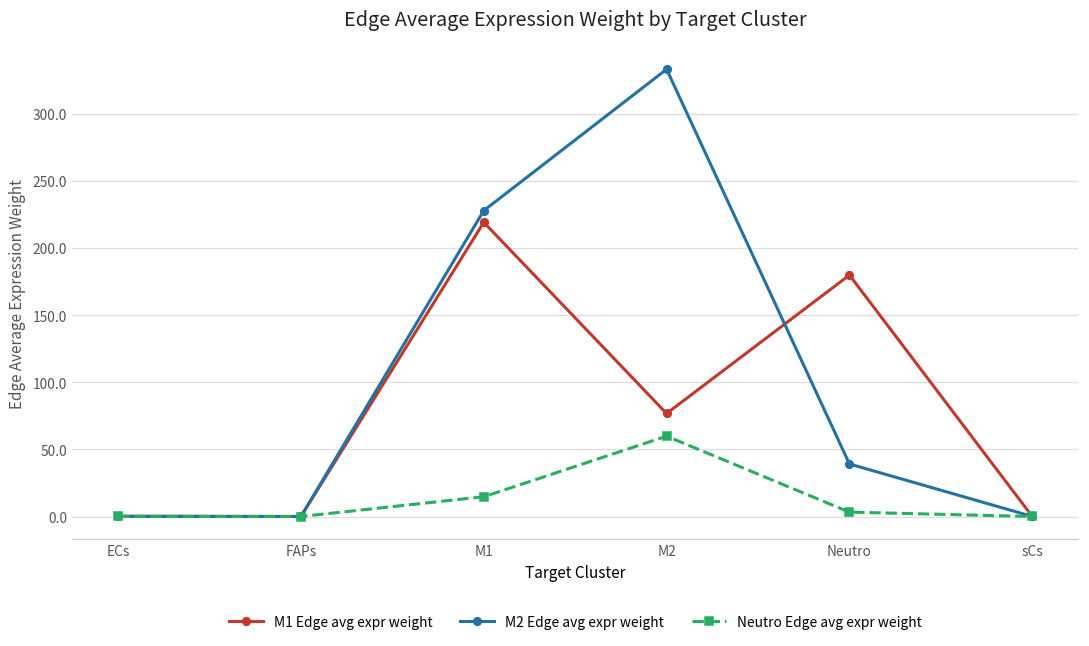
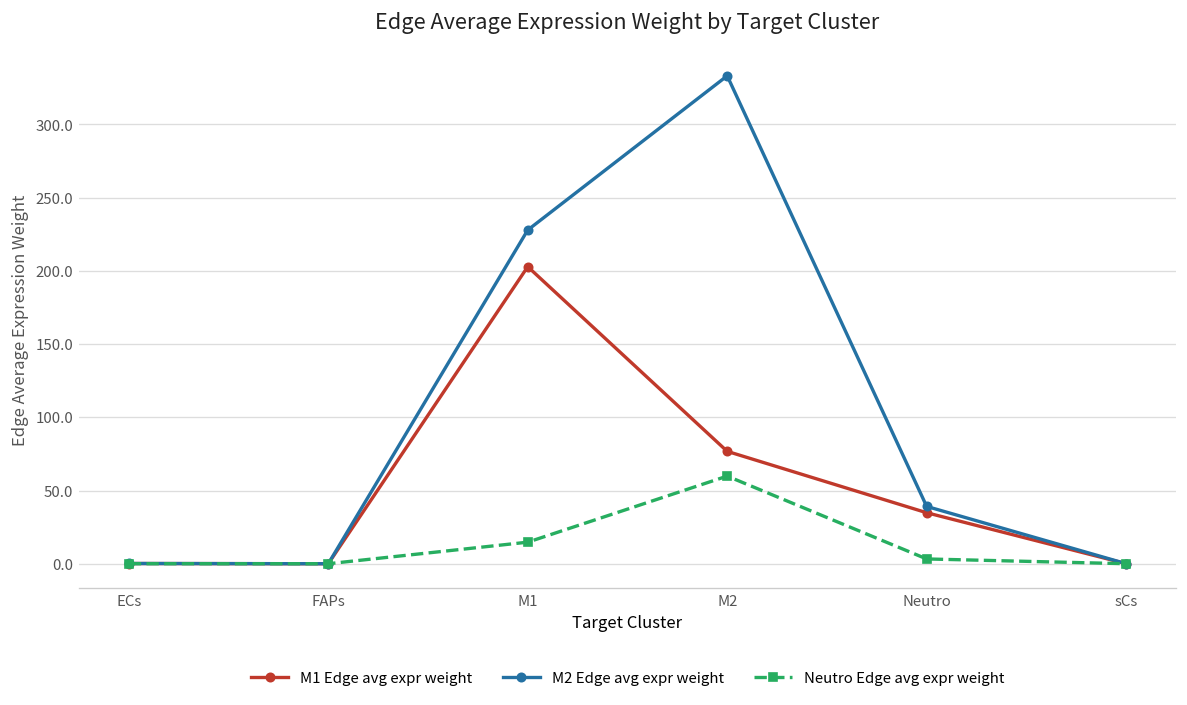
M1 Edge avg expr weight, M1: 219 -> 203
M1 Edge avg expr weight, Neutro: 180 -> 35
